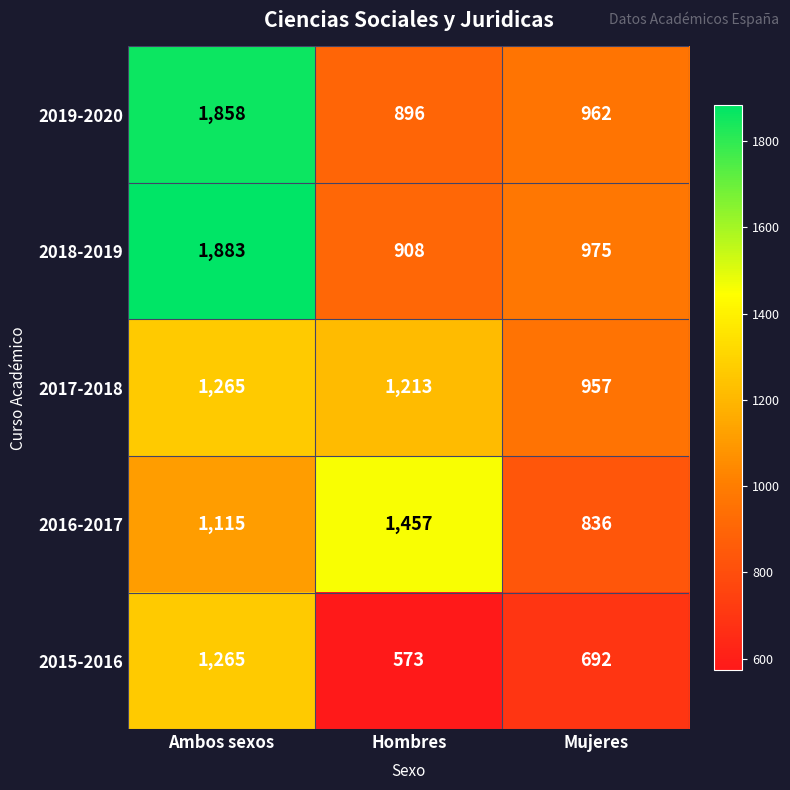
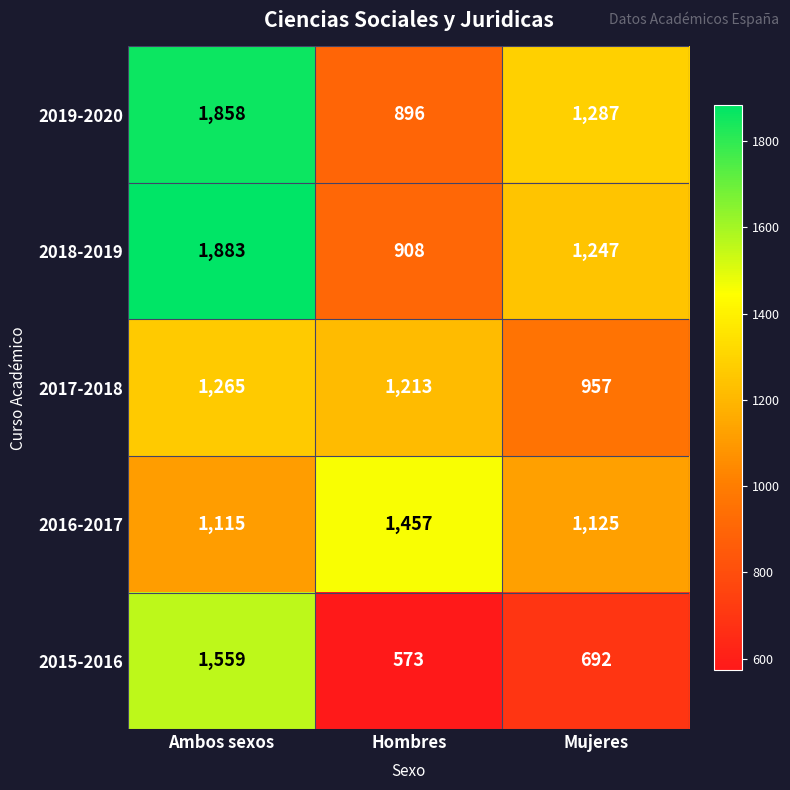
2019-2020, Mujeres: 962 -> 1,287
2018-2019, Mujeres: 975 -> 1,247
2016-2017, Mujeres: 836 -> 1,125
2015-2016, Ambos sexos: 1,265 -> 1,559
